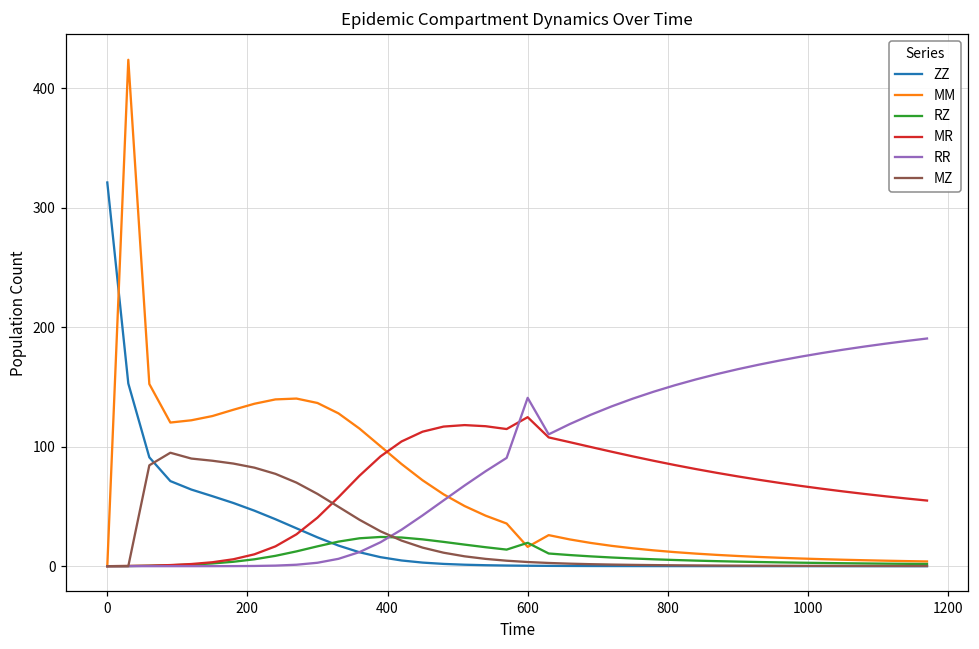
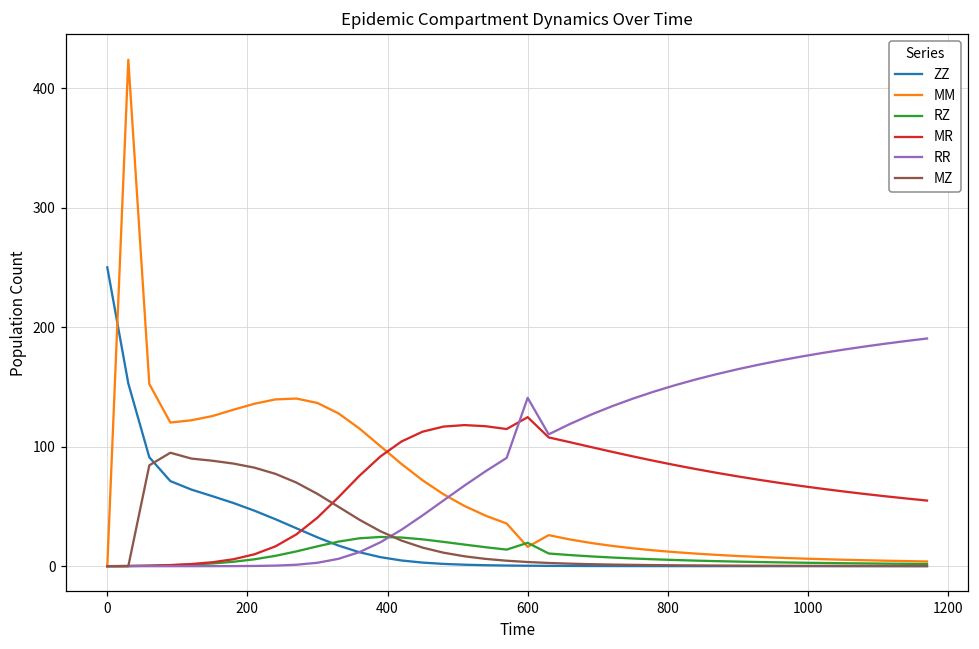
ZZ, 0: 321 -> 250
